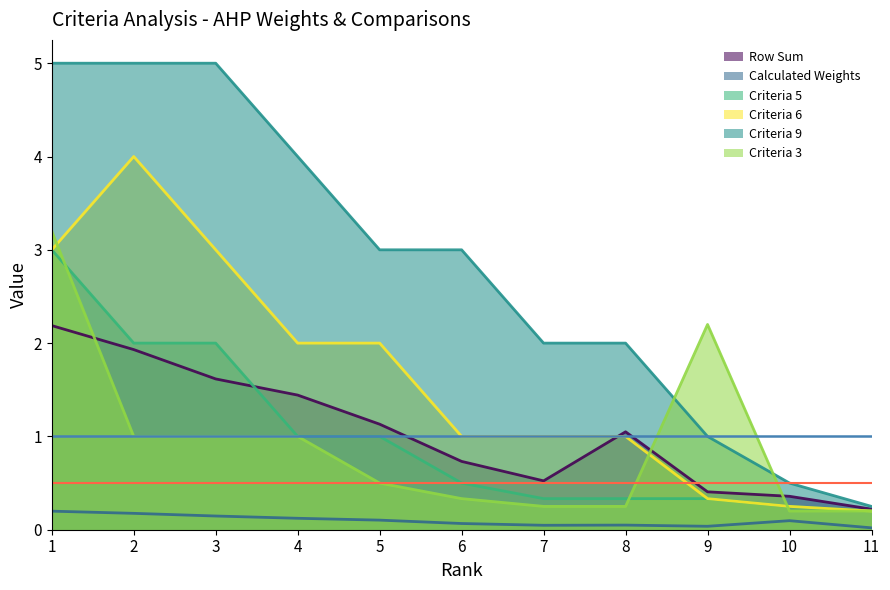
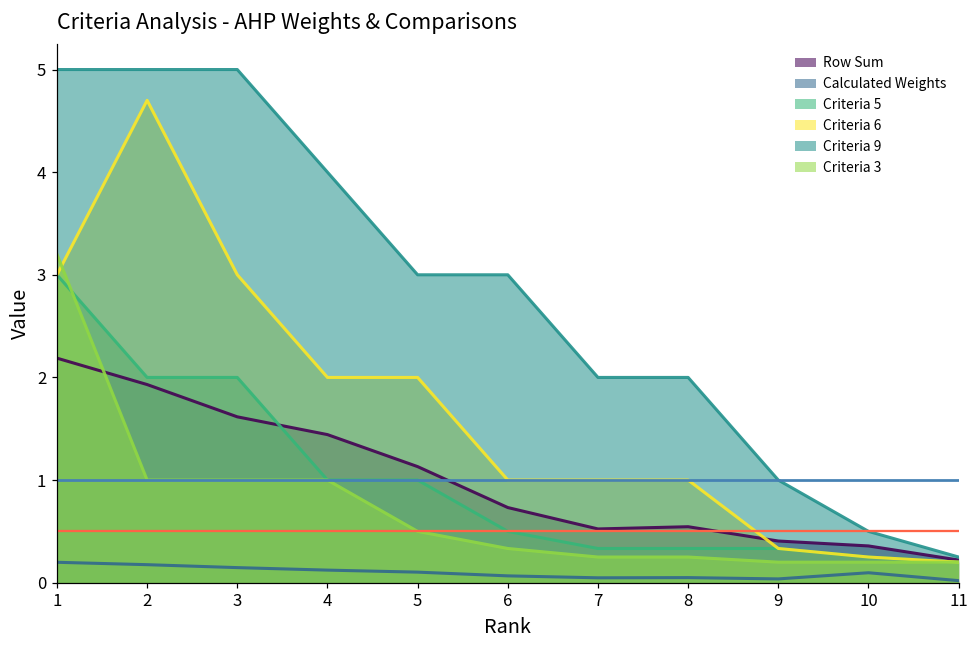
Criteria 6, 2: 4.0 -> 4.7
Row Sum, 8: 1.0 -> 0.5
Criteria 3, 9: 2.2 -> 0.2
